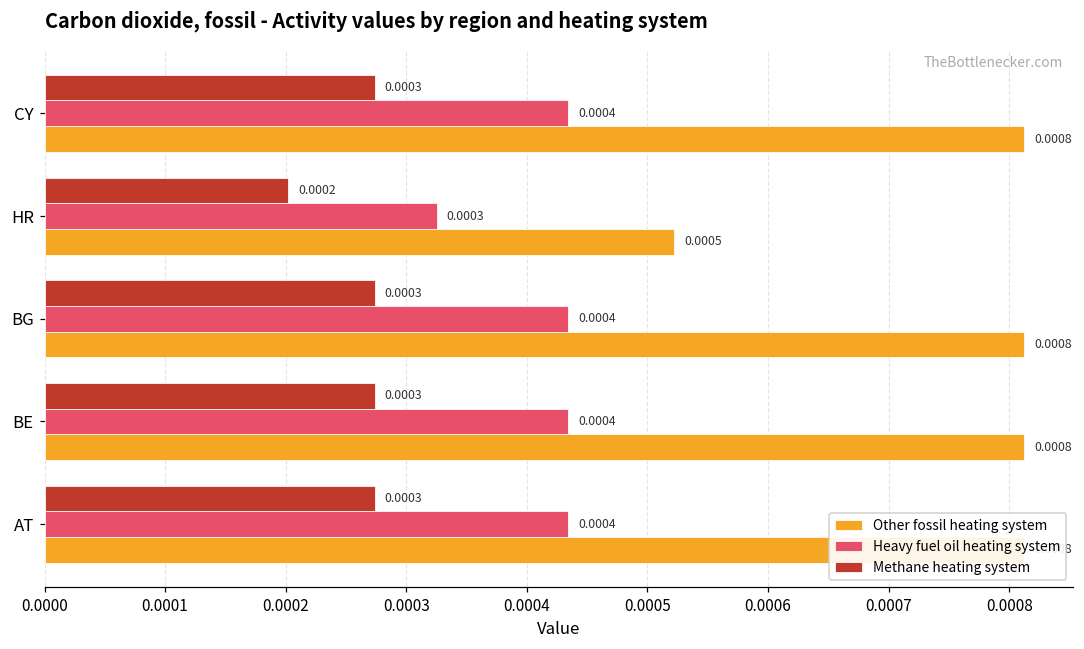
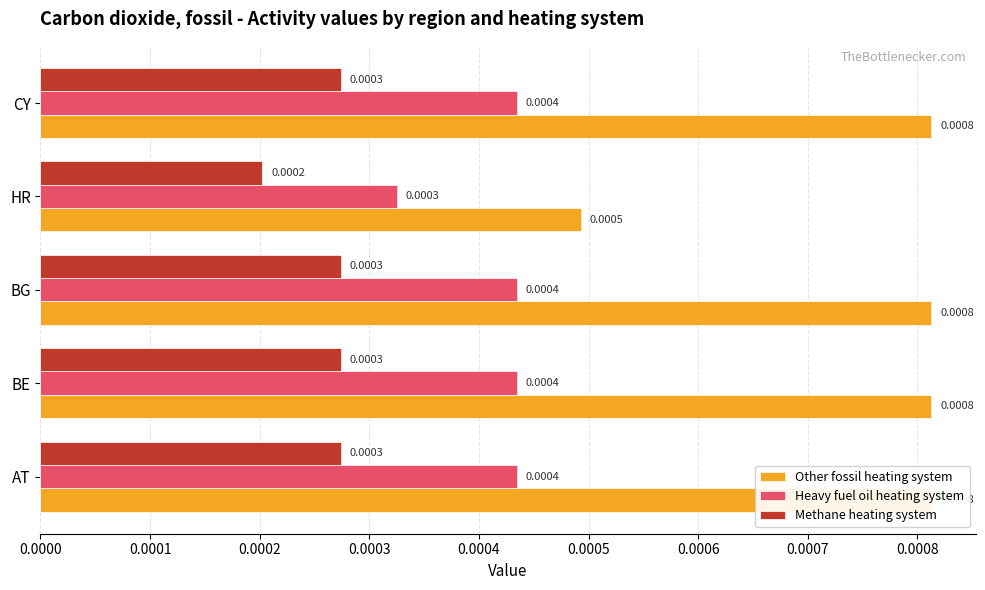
Other fossil heating system, HR: 0.000522 -> 0.000493
